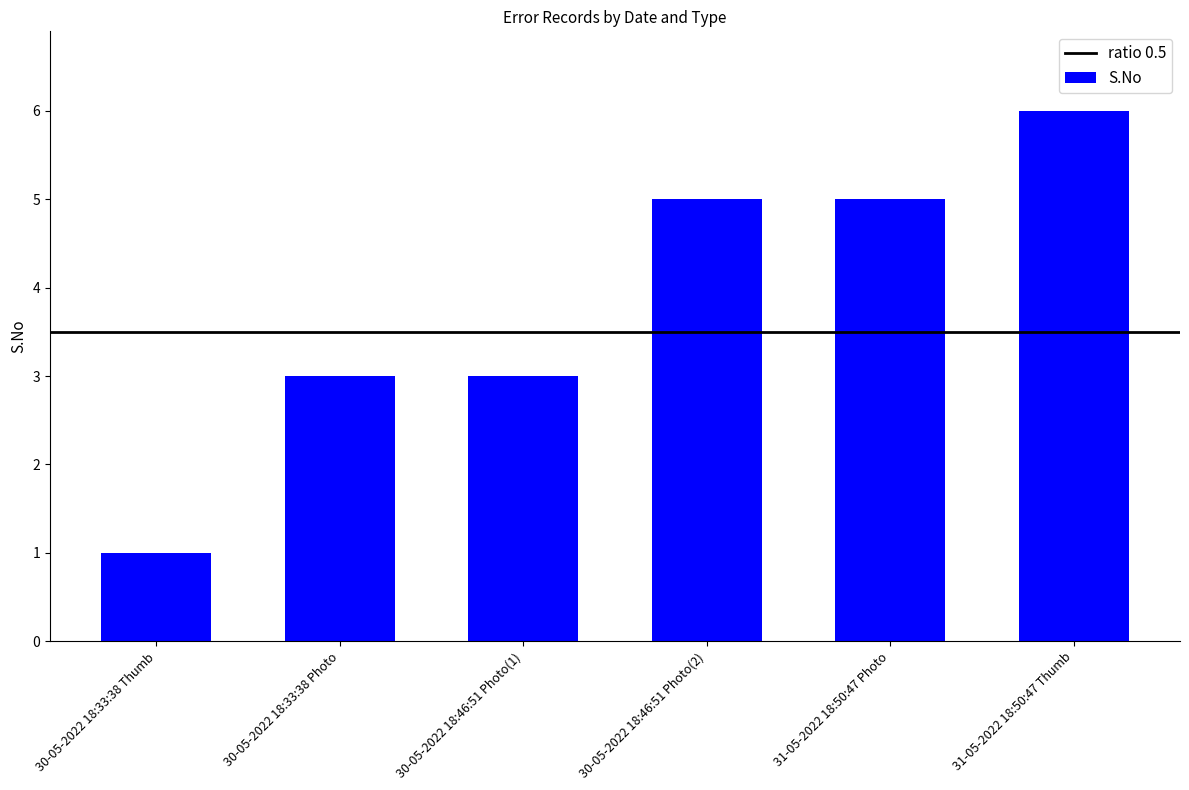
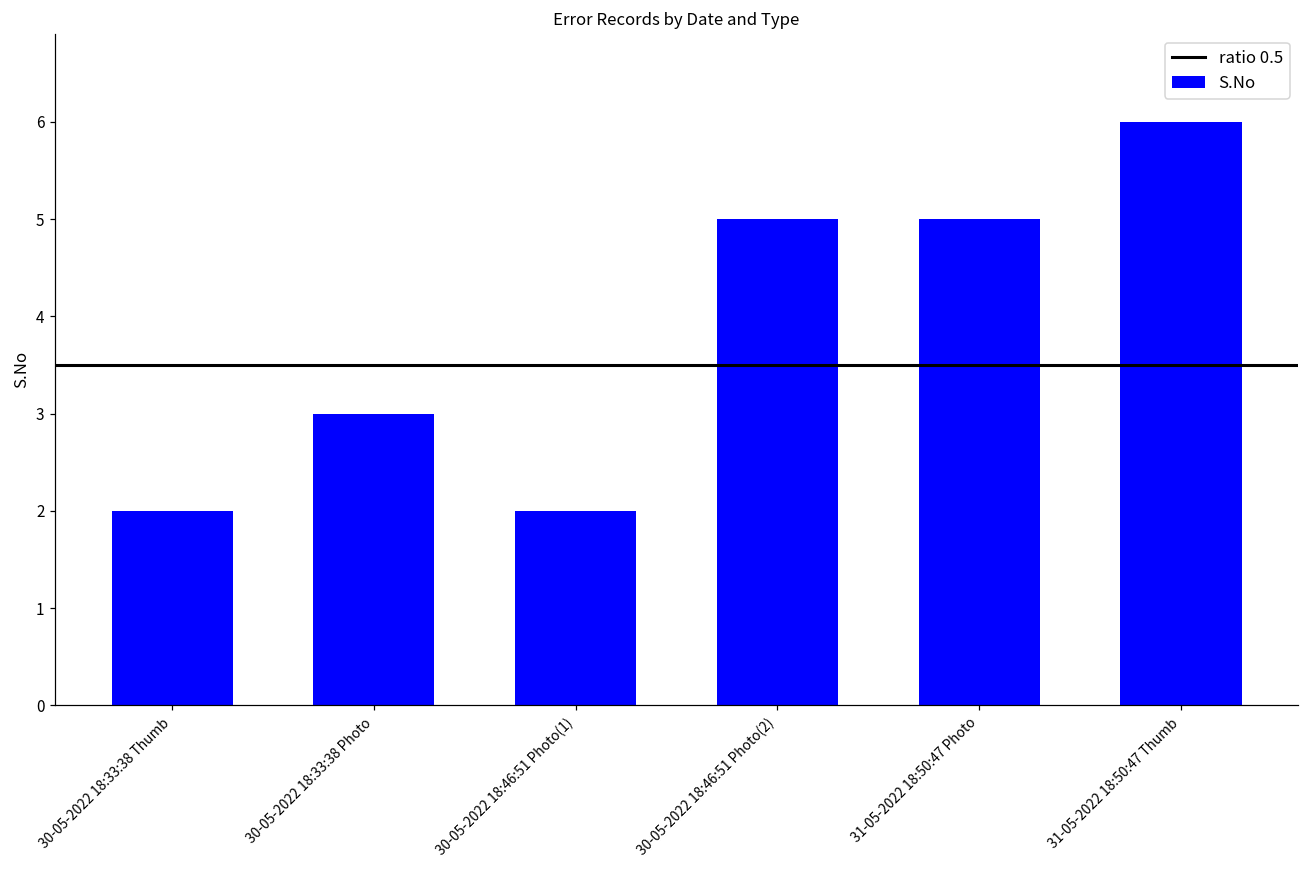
30-05-2022 18:33:38 Thumb: 1 -> 2
30-05-2022 18:46:51 Photo(1): 3 -> 2
